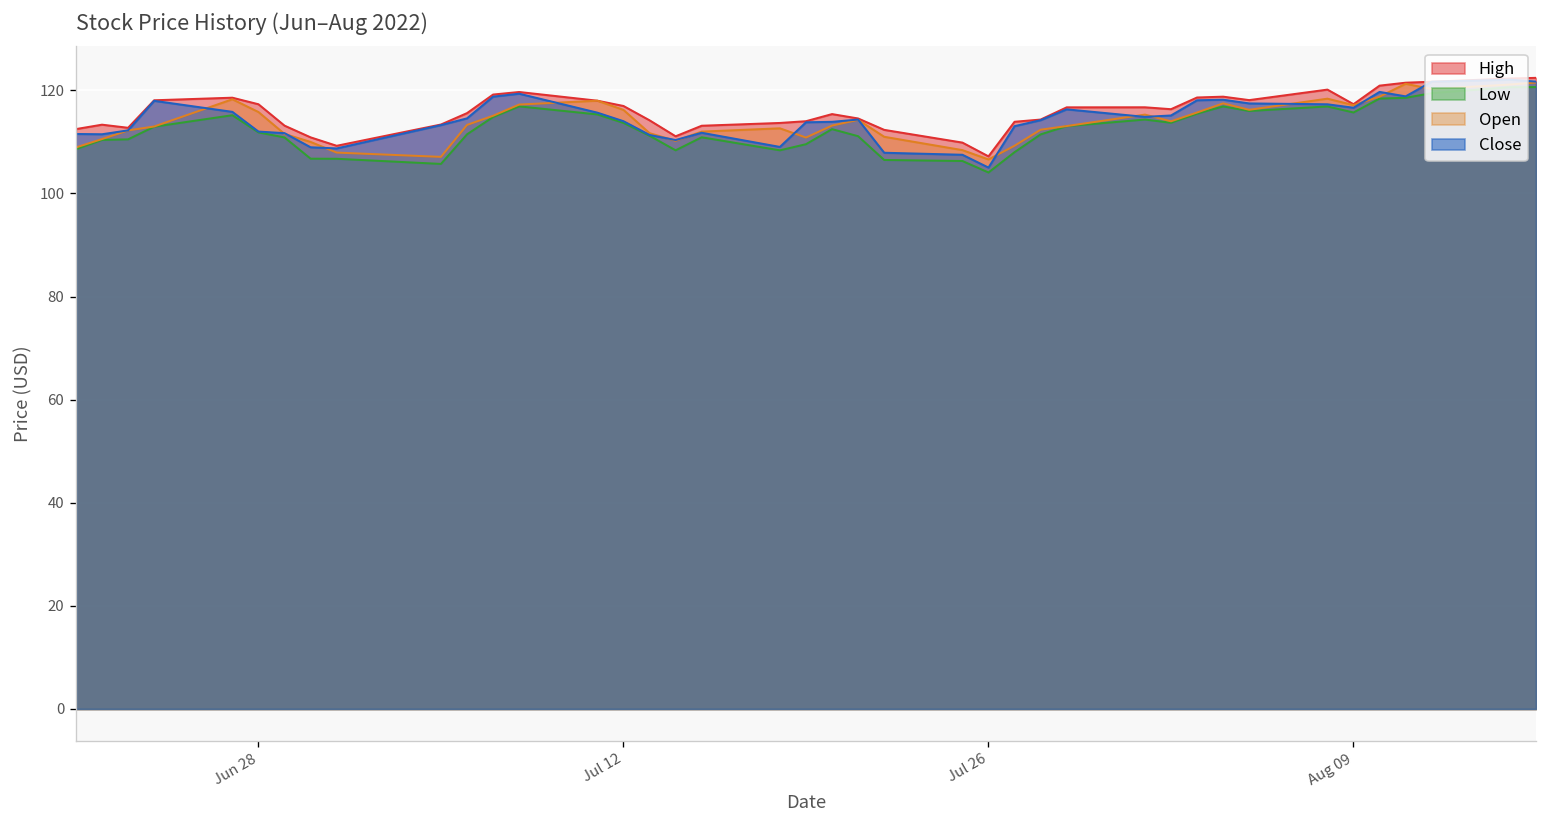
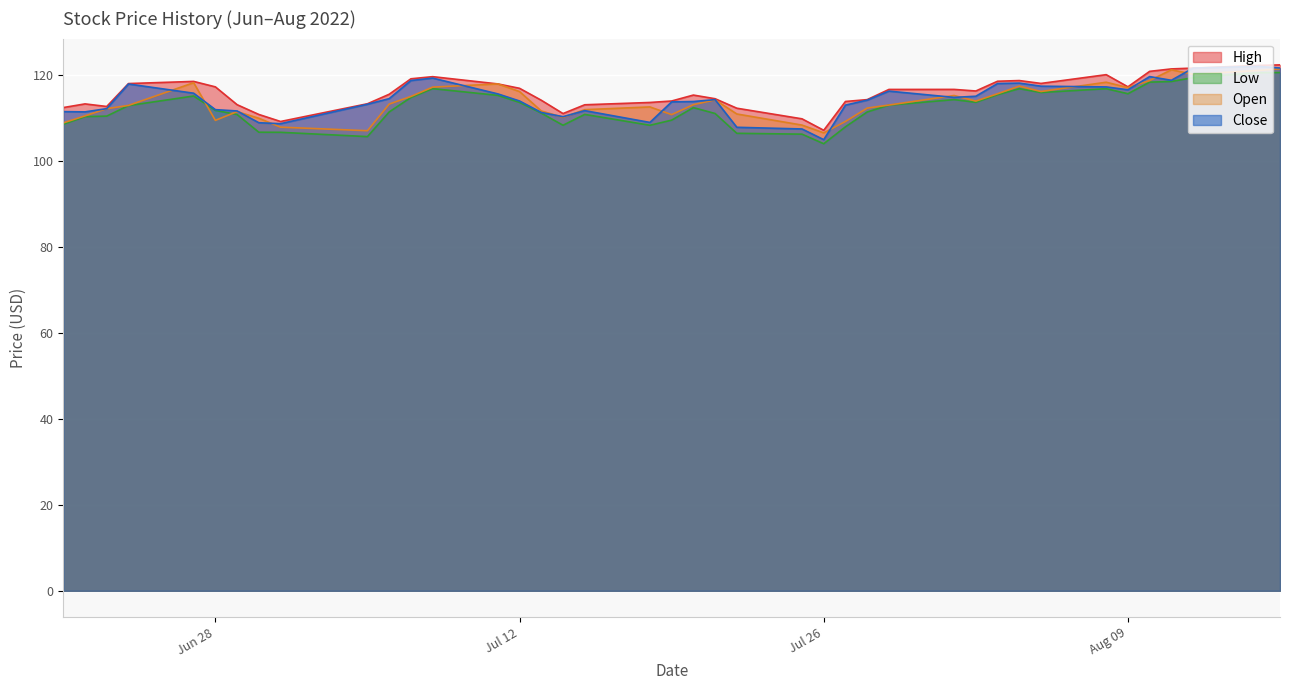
Open, Jun 28: 116 -> 110
